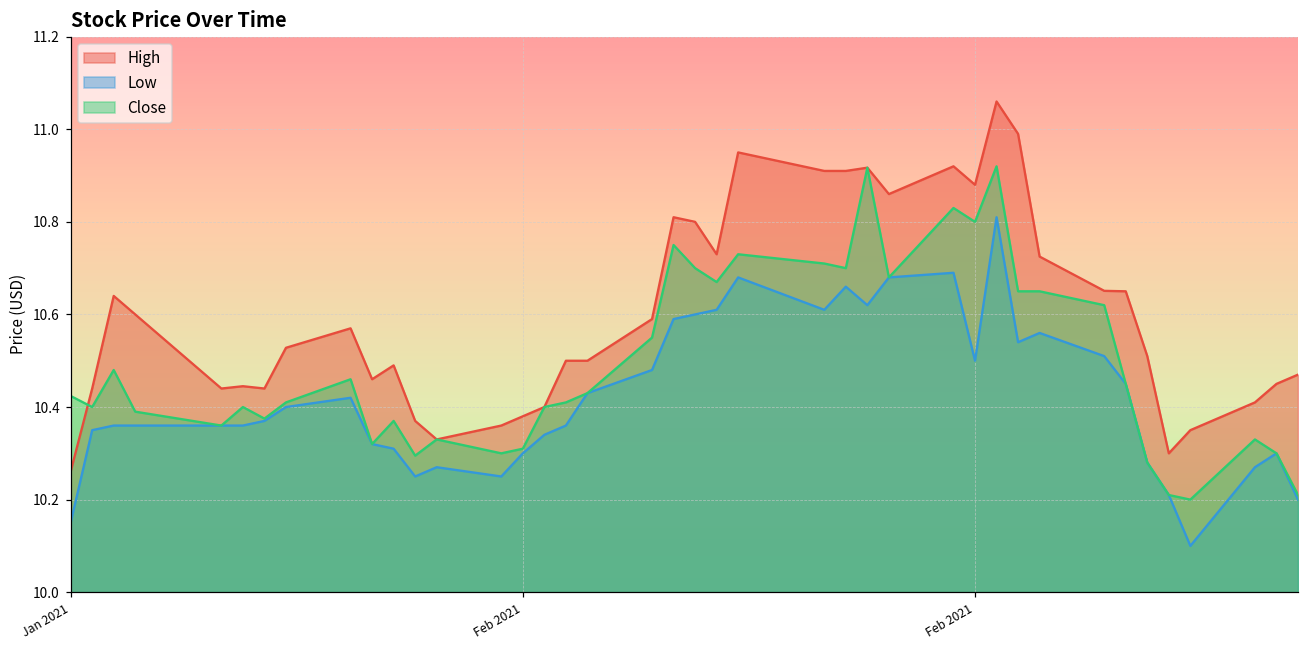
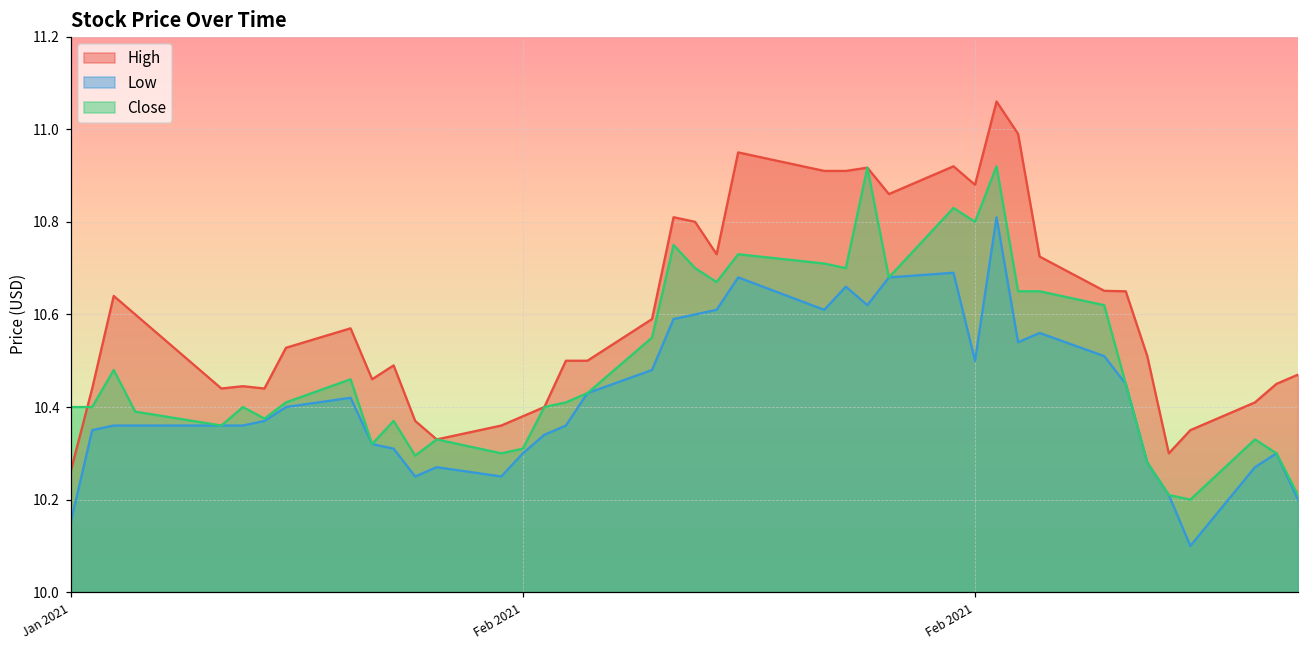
Close, Jan 2021: 10.42 -> 10.40
